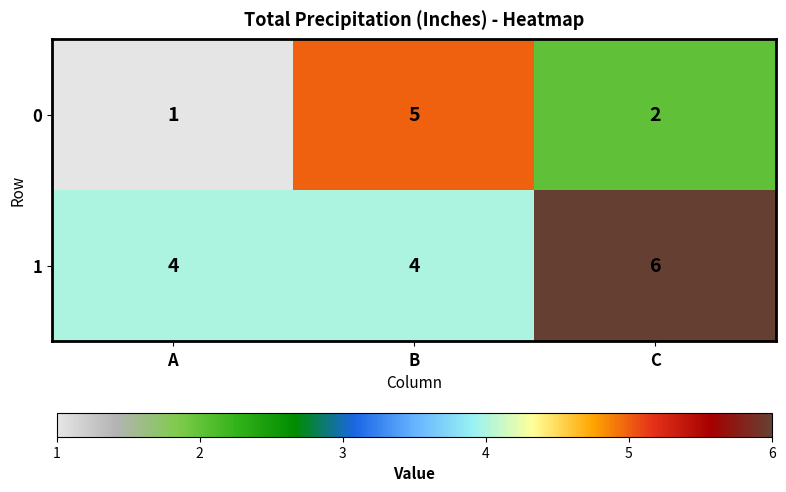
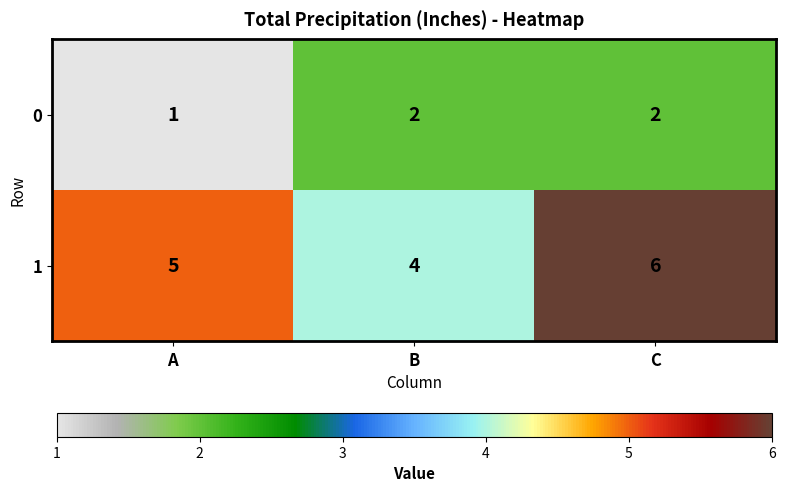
0, B: 5 -> 2
1, A: 4 -> 5
